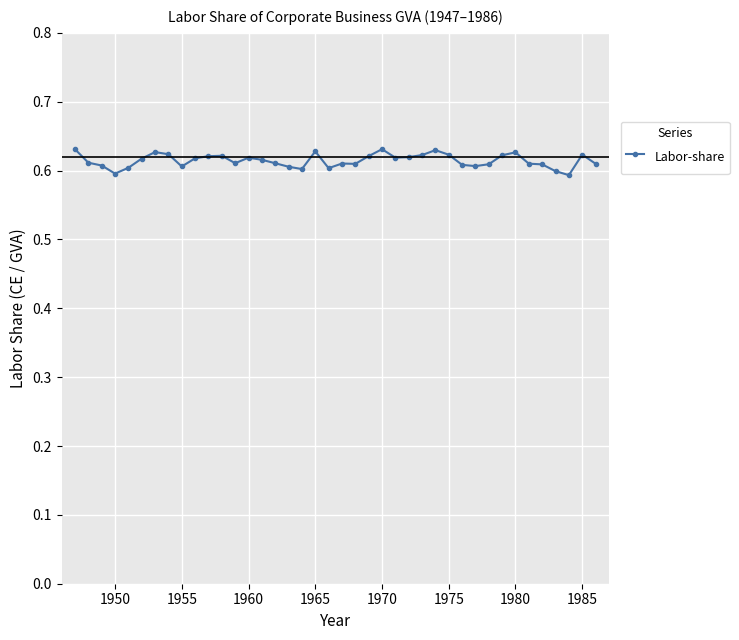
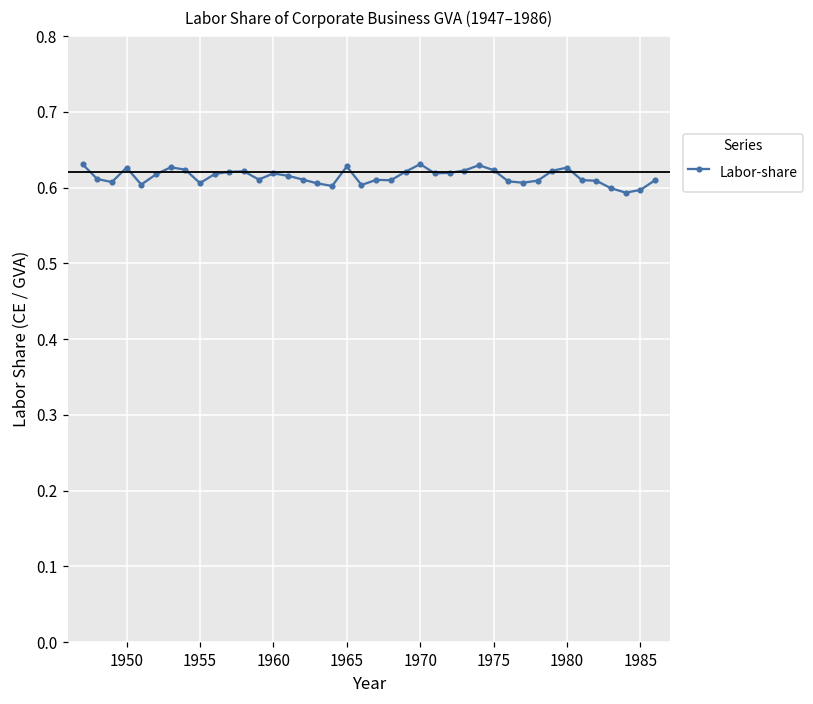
1950: 0.60 -> 0.63
1985: 0.62 -> 0.60
